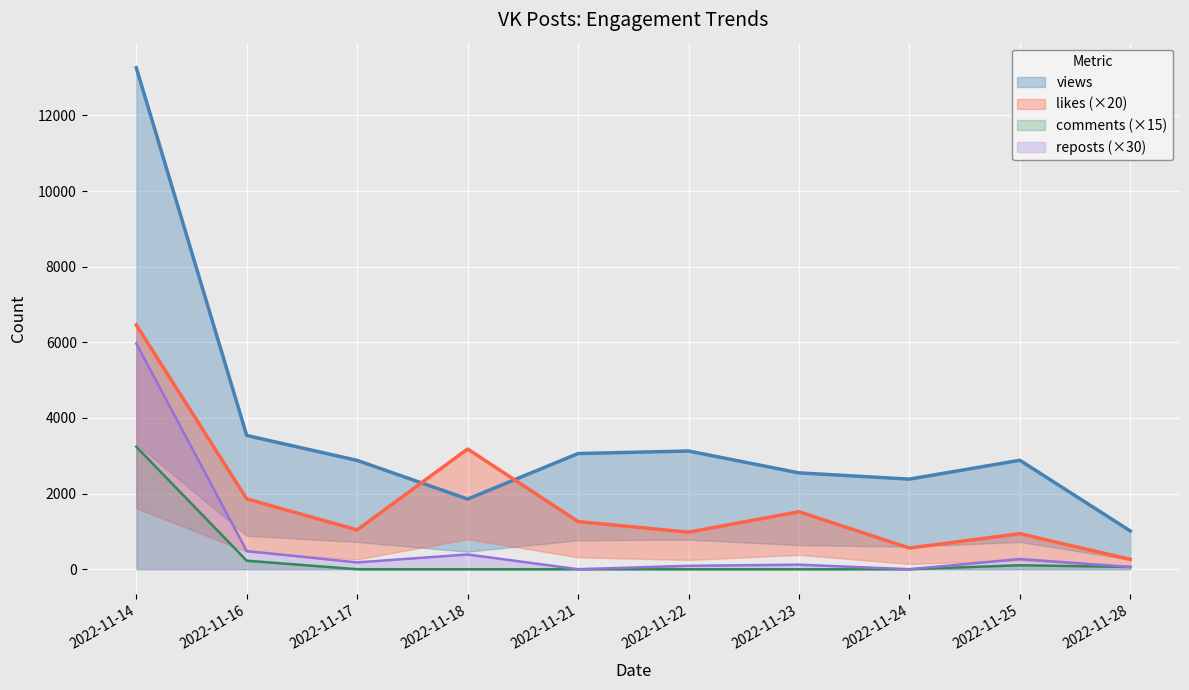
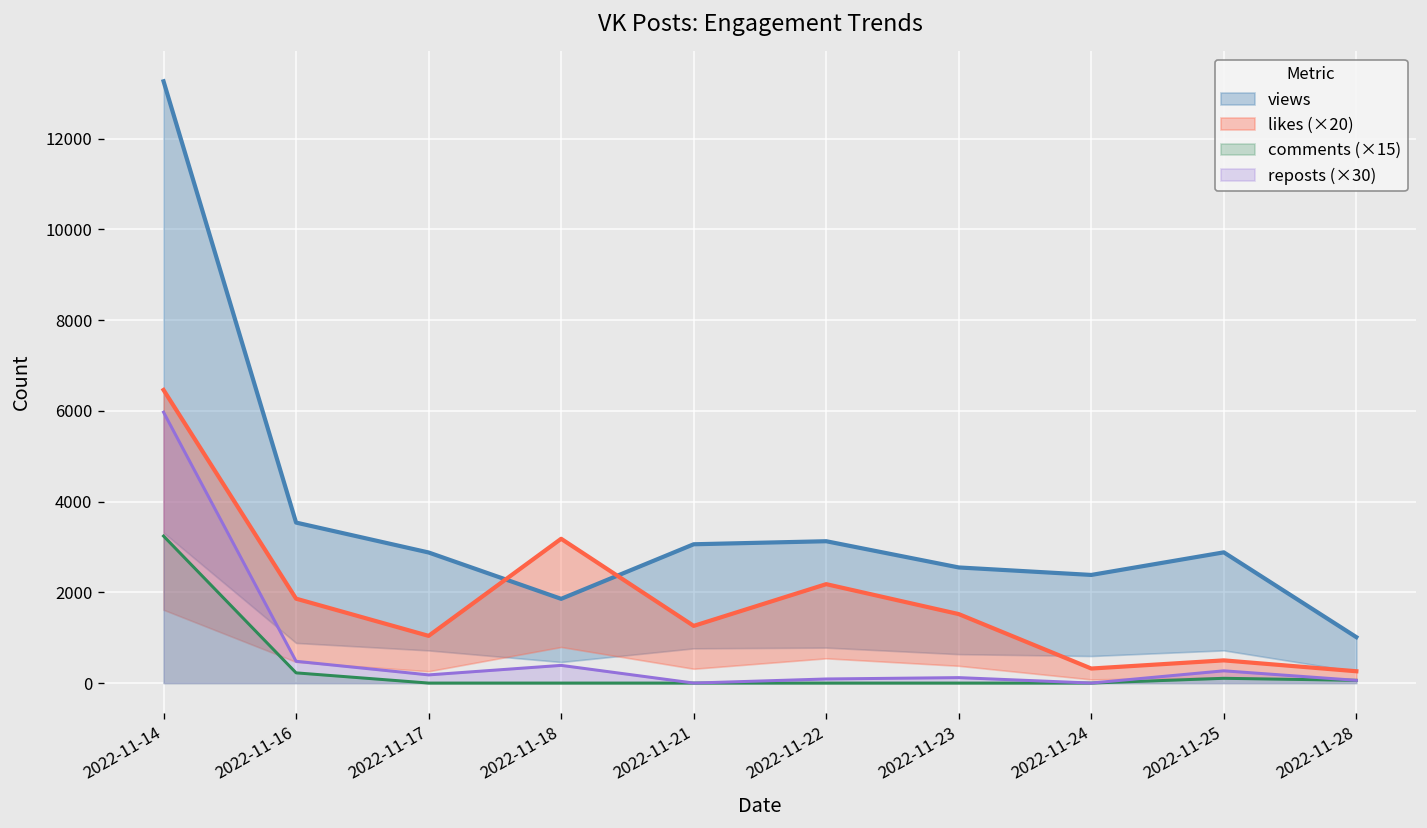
likes (×20), 2022-11-22: 1000 -> 2200
likes (×20), 2022-11-24: 600 -> 300
likes (×20), 2022-11-25: 900 -> 500
